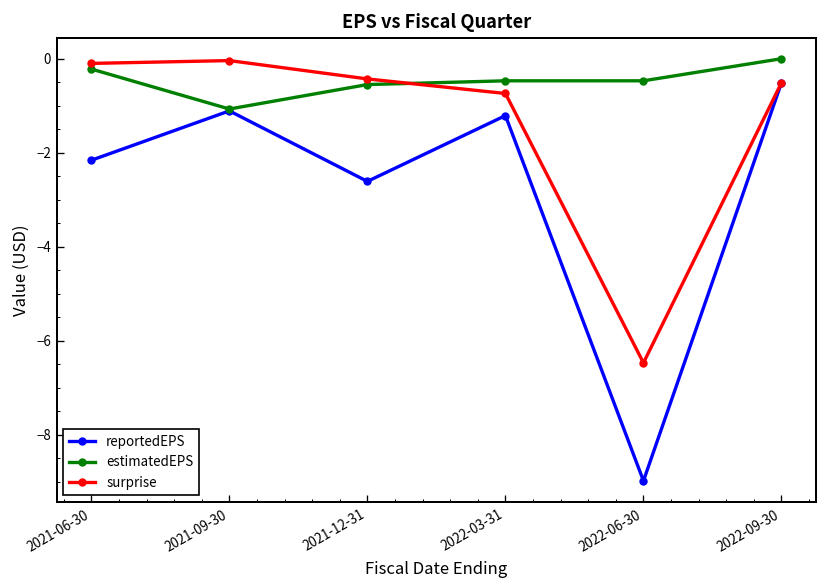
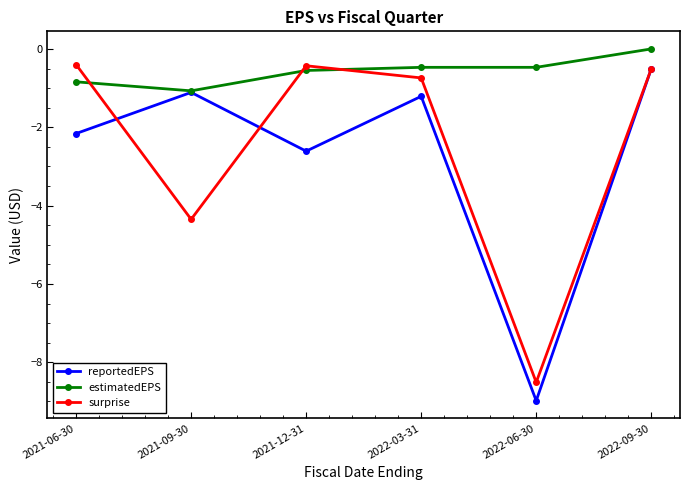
estimatedEPS, 2021-06-30: -0.2 -> -0.8
surprise, 2021-06-30: -0.1 -> -0.4
surprise, 2021-09-30: 0.0 -> -4.4
surprise, 2022-06-30: -6.5 -> -8.5
